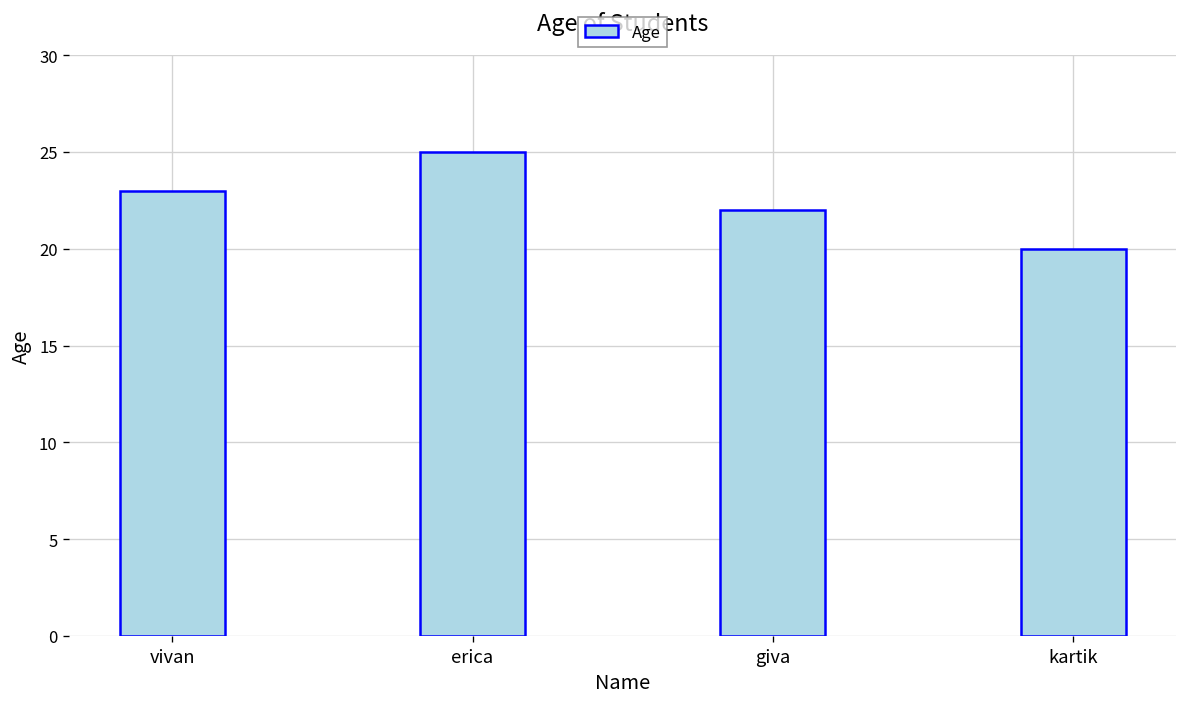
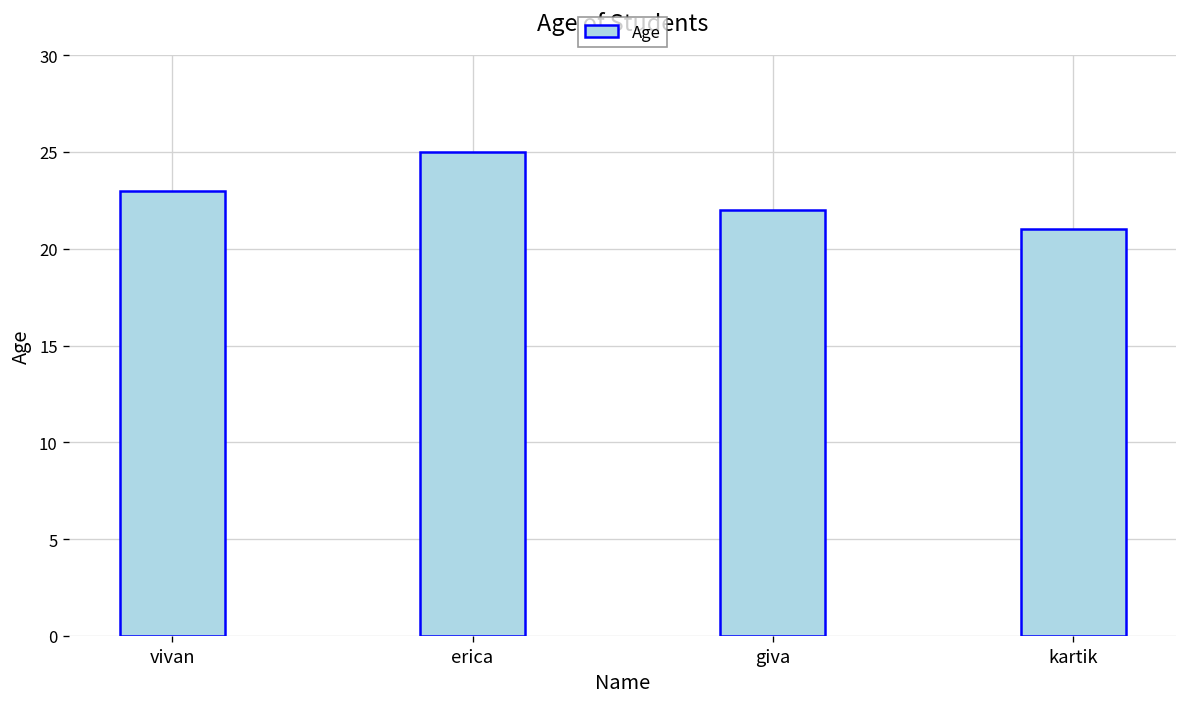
kartik: 20 -> 21
